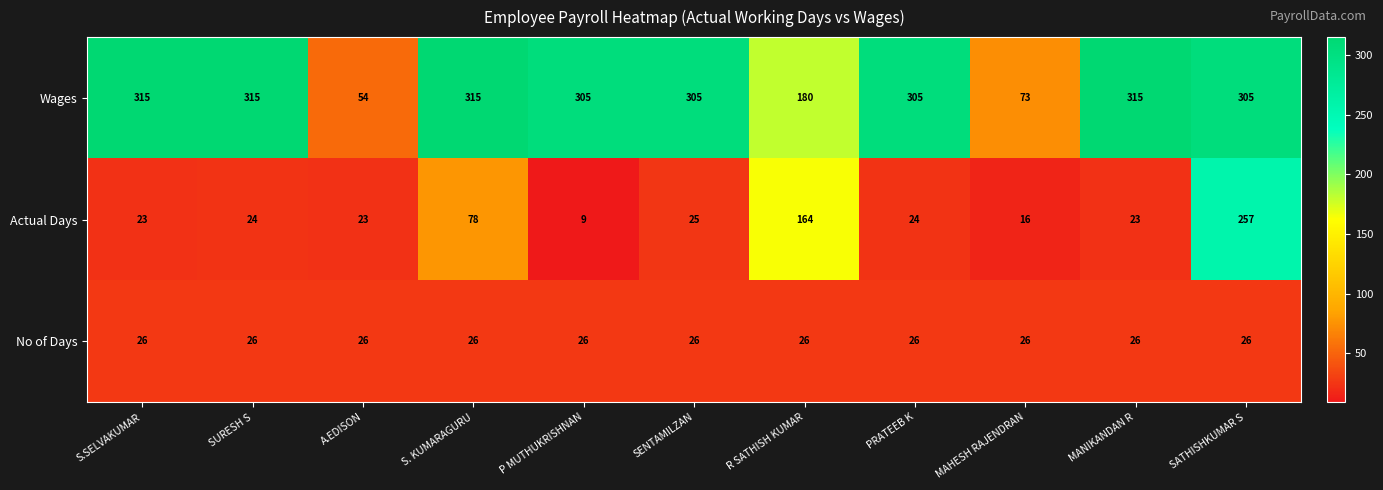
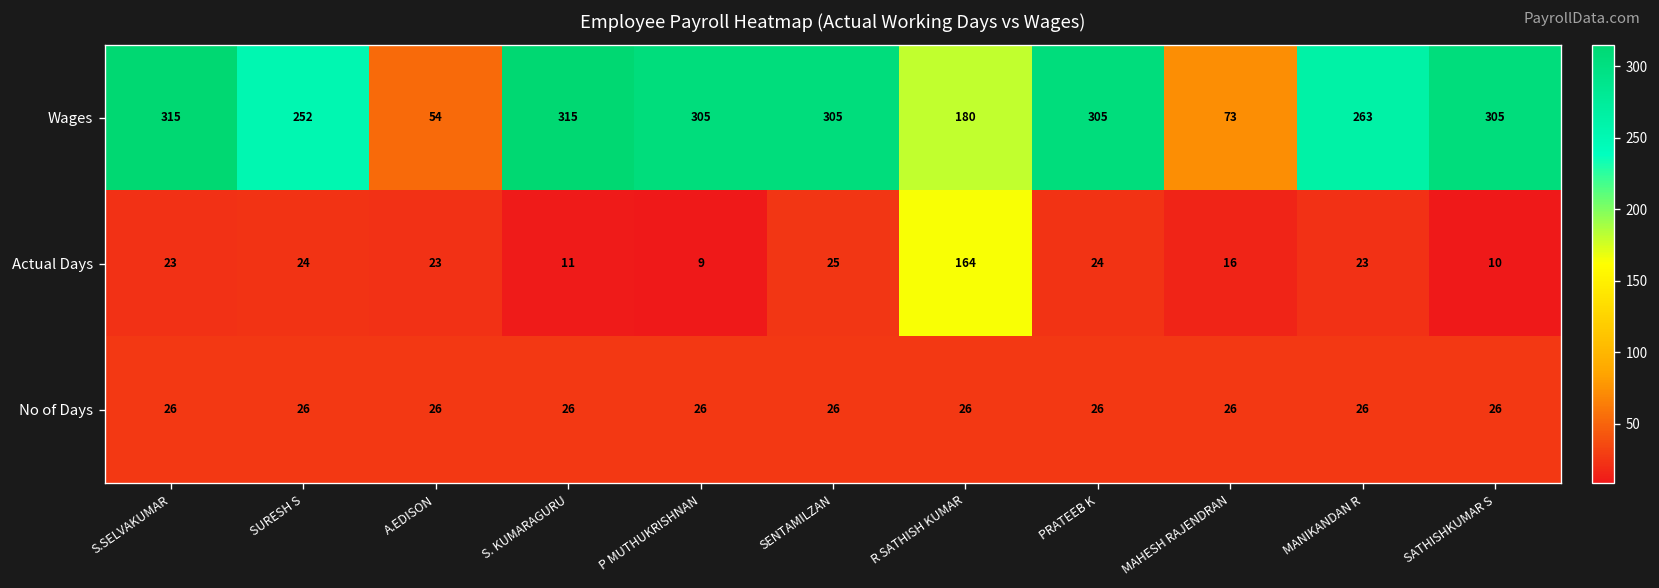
Wages, SURESH S: 315 -> 252
Wages, MANIKANDAN R: 315 -> 263
Actual Days, S. KUMARAGURU: 78 -> 11
Actual Days, SATHISHKUMAR S: 257 -> 10
